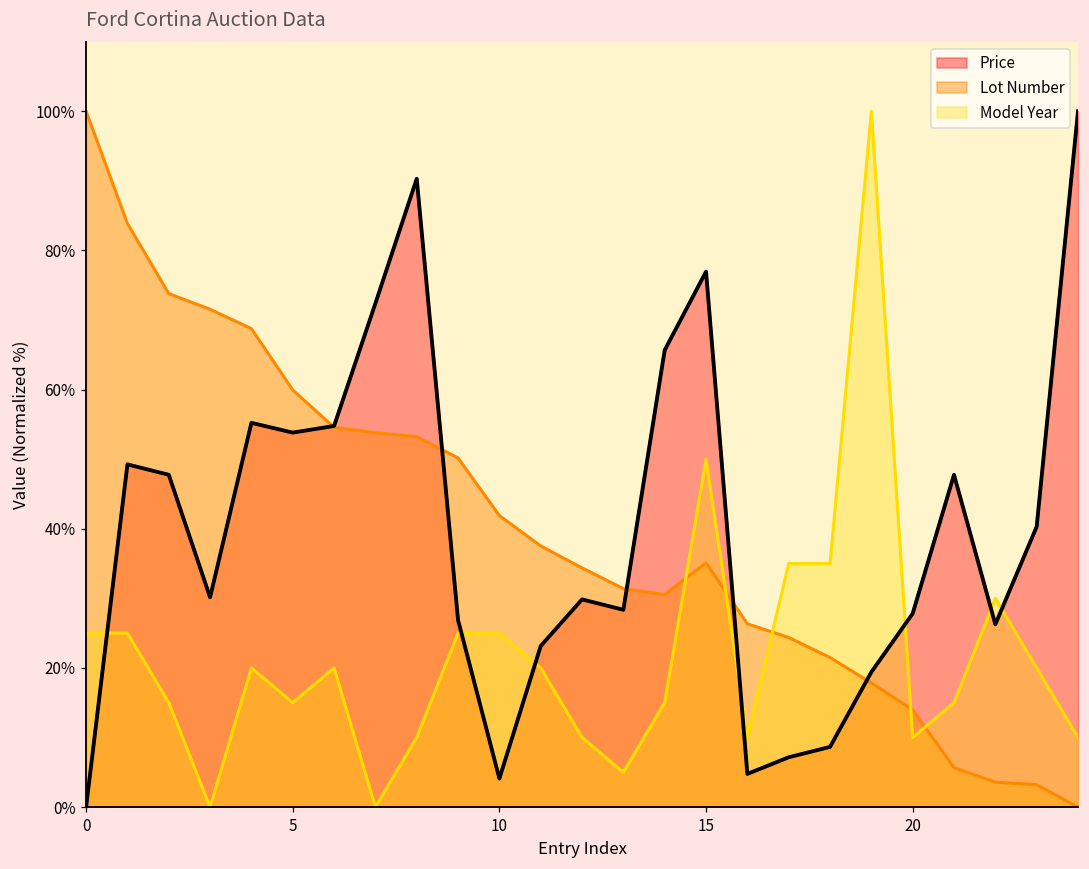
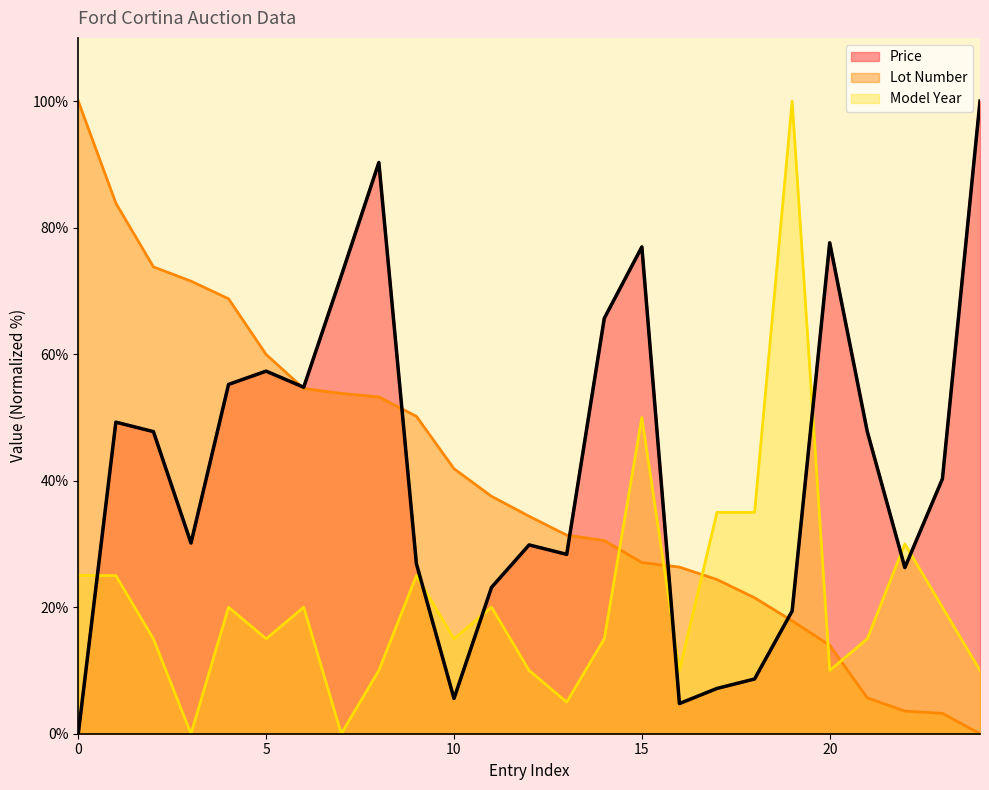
Price, 5: 54% -> 57%
Price, 10: 4% -> 6%
Model Year, 10: 25% -> 15%
Lot Number, 15: 35% -> 27%
Price, 20: 28% -> 78%
